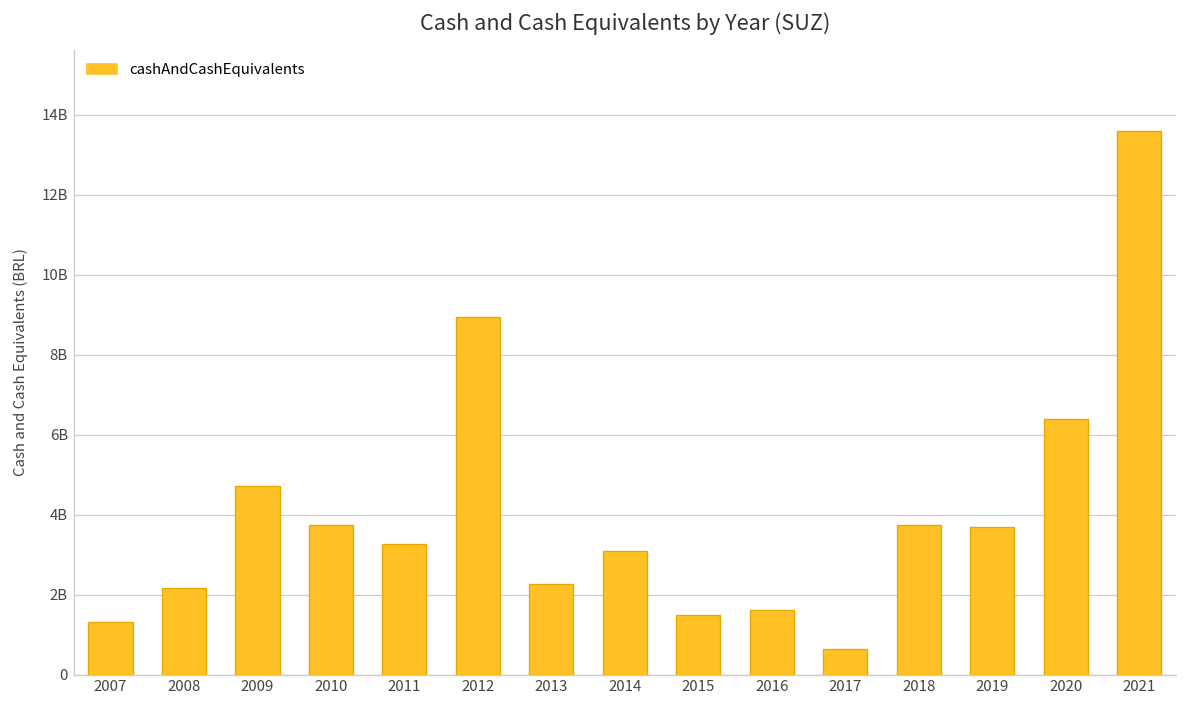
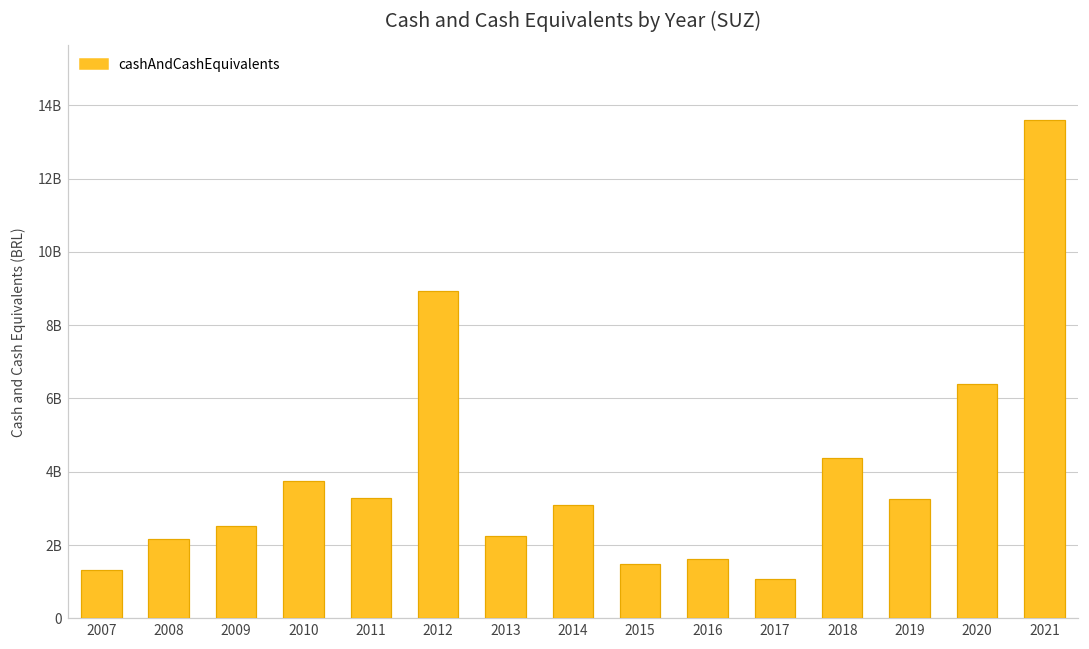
2009: 4700000000 -> 2500000000
2017: 600000000 -> 1100000000
2018: 3700000000 -> 4400000000
2019: 3700000000 -> 3200000000
